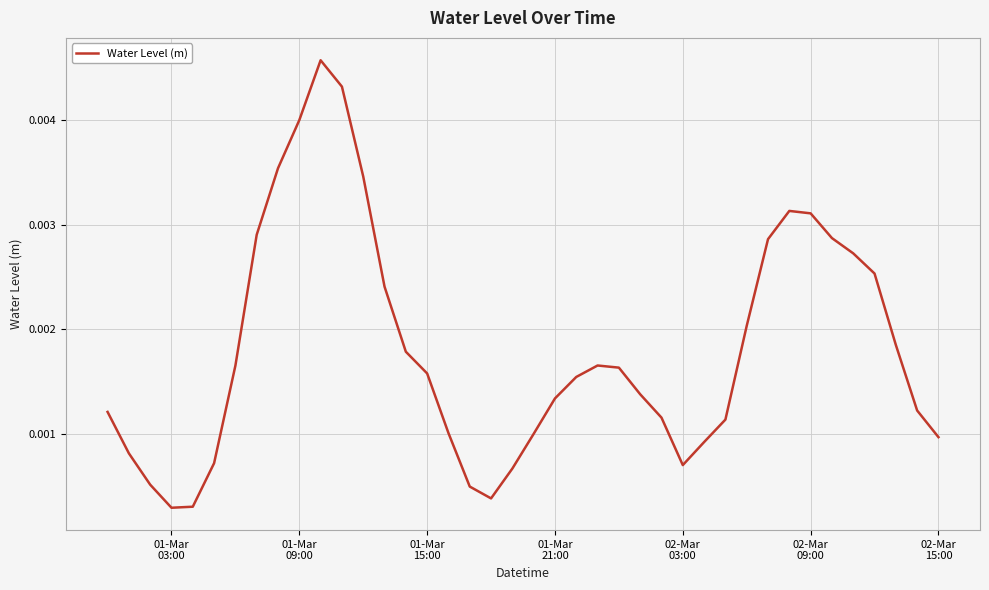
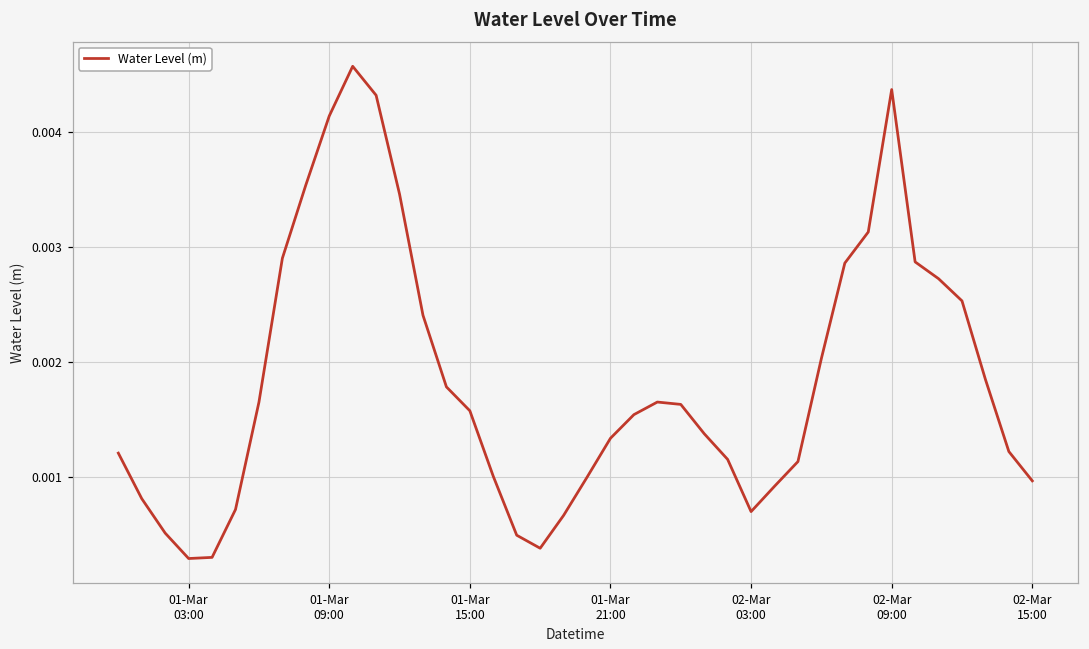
01-Mar 09:00: 0.00400 -> 0.00414
02-Mar 09:00: 0.00311 -> 0.00437
